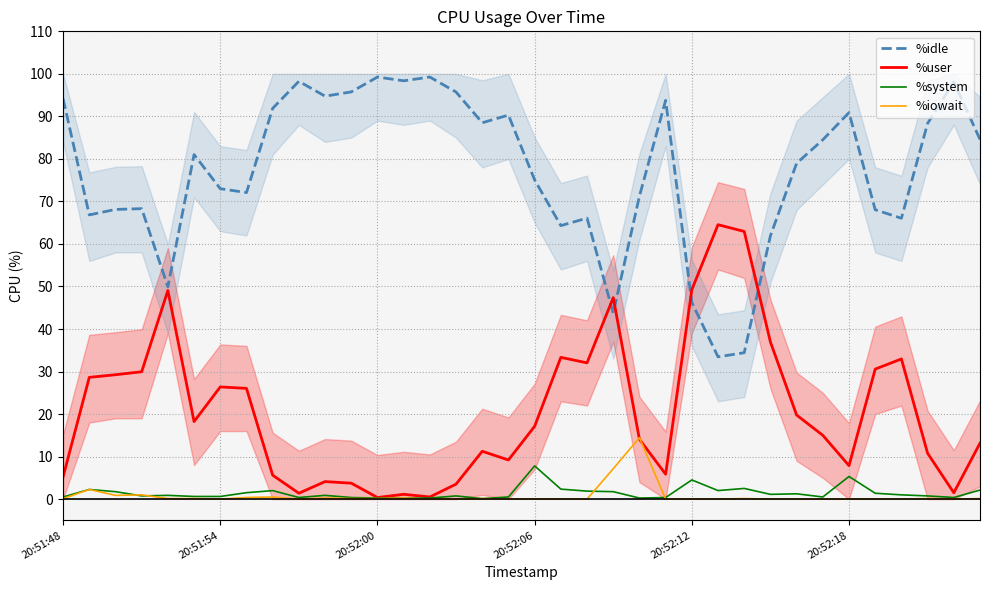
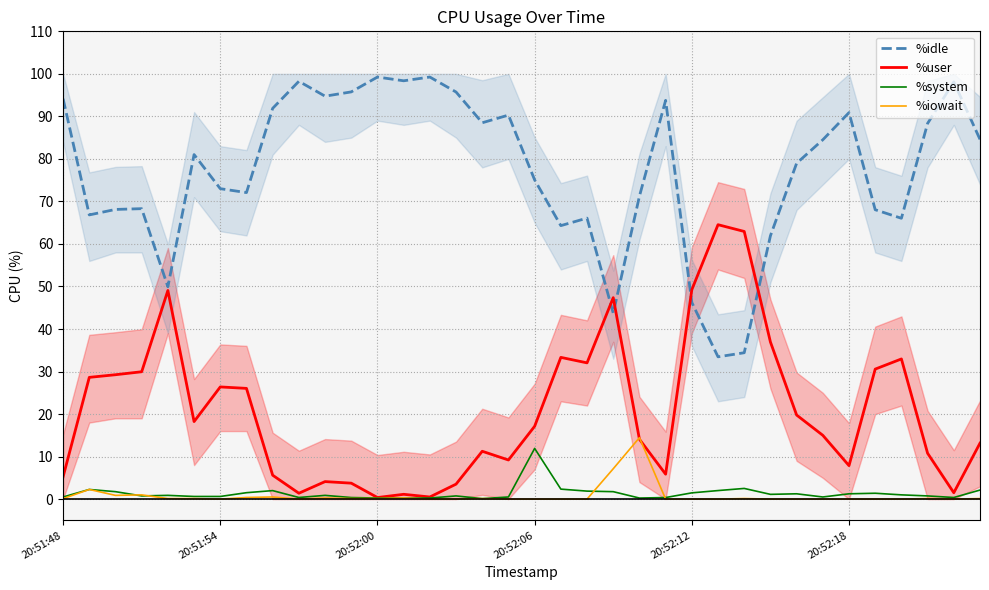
%system, 20:52:06: 8 -> 12
%system, 20:52:12: 5 -> 1
%system, 20:52:18: 5 -> 1
